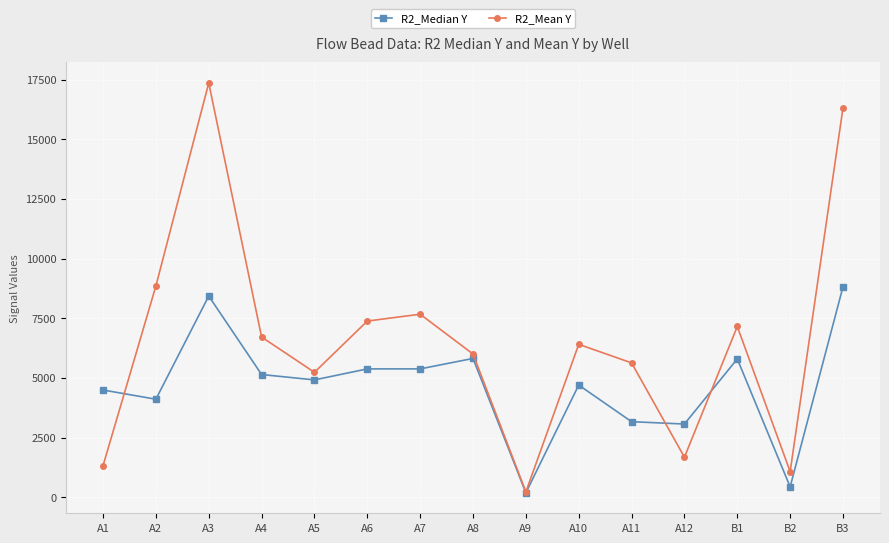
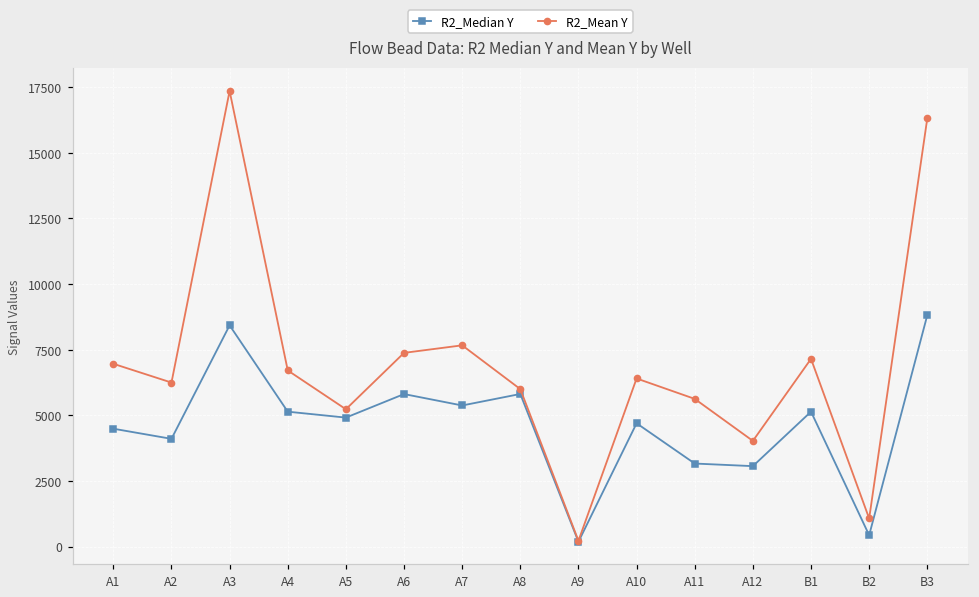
R2_Mean Y, A1: 1300 -> 7000
R2_Mean Y, A2: 8800 -> 6200
R2_Median Y, A6: 5400 -> 5800
R2_Mean Y, A12: 1700 -> 4000
R2_Median Y, B1: 5800 -> 5100
